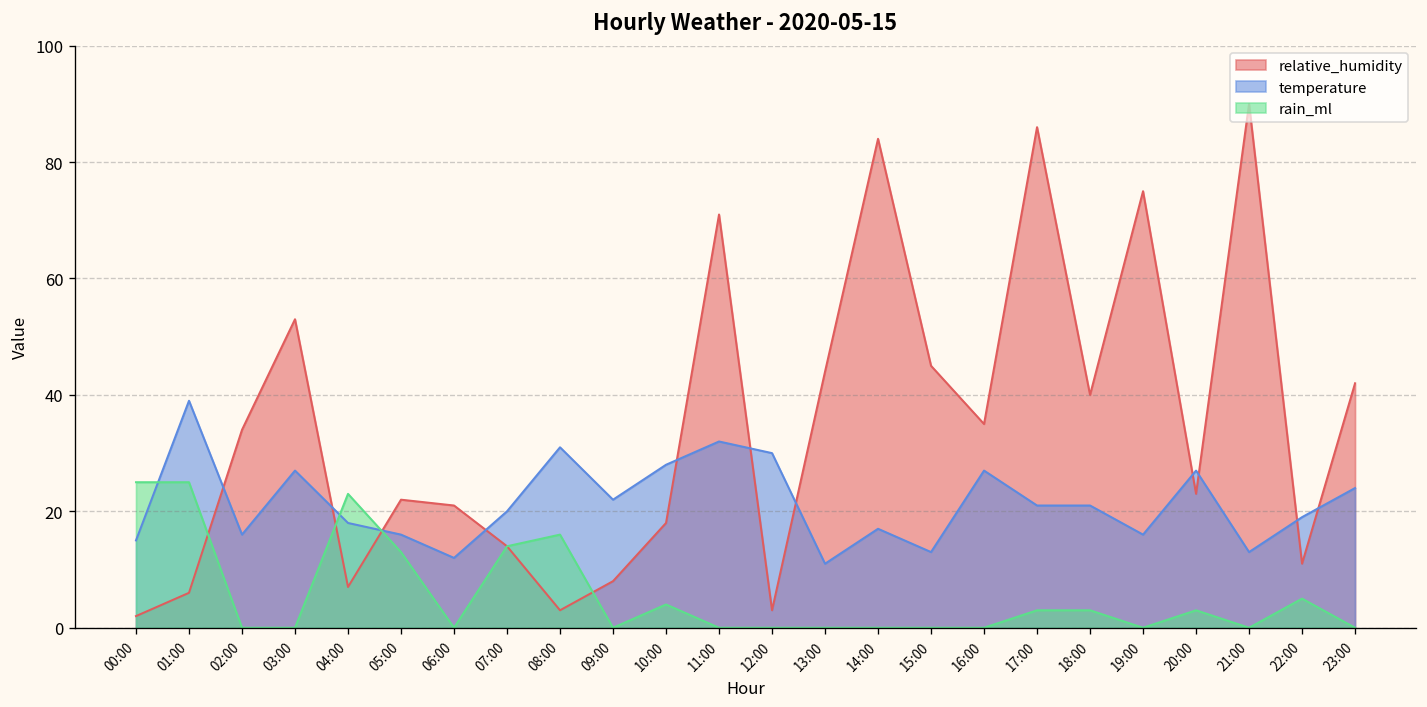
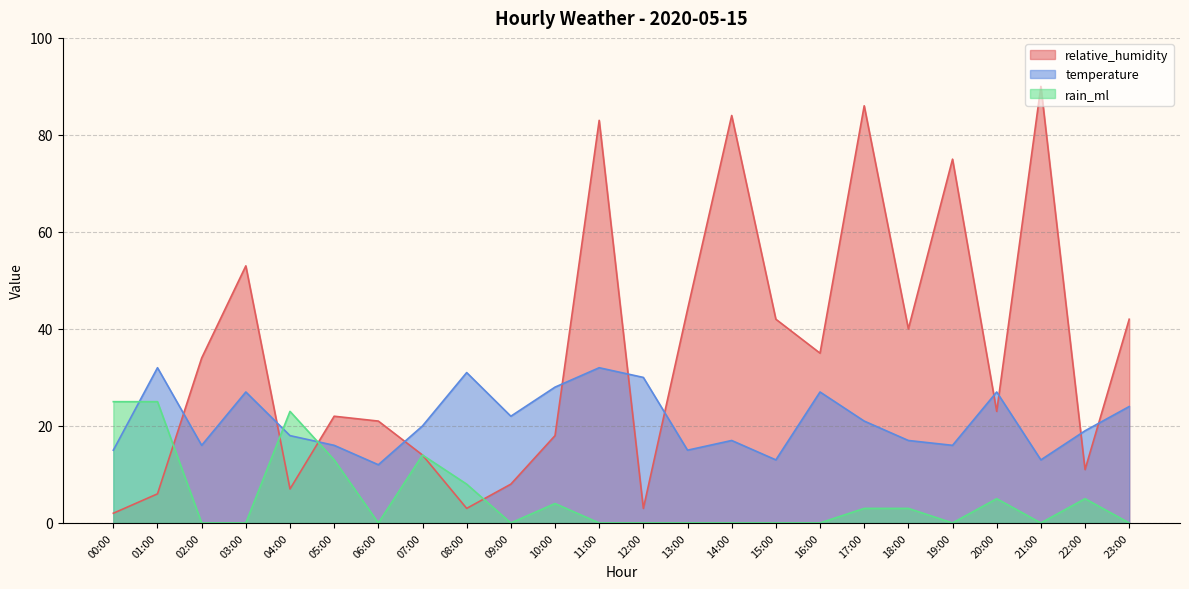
temperature, 01:00: 39 -> 32
rain_ml, 08:00: 16 -> 8
relative_humidity, 11:00: 71 -> 83
temperature, 13:00: 11 -> 15
relative_humidity, 15:00: 45 -> 42
temperature, 18:00: 21 -> 17
rain_ml, 20:00: 3 -> 5
